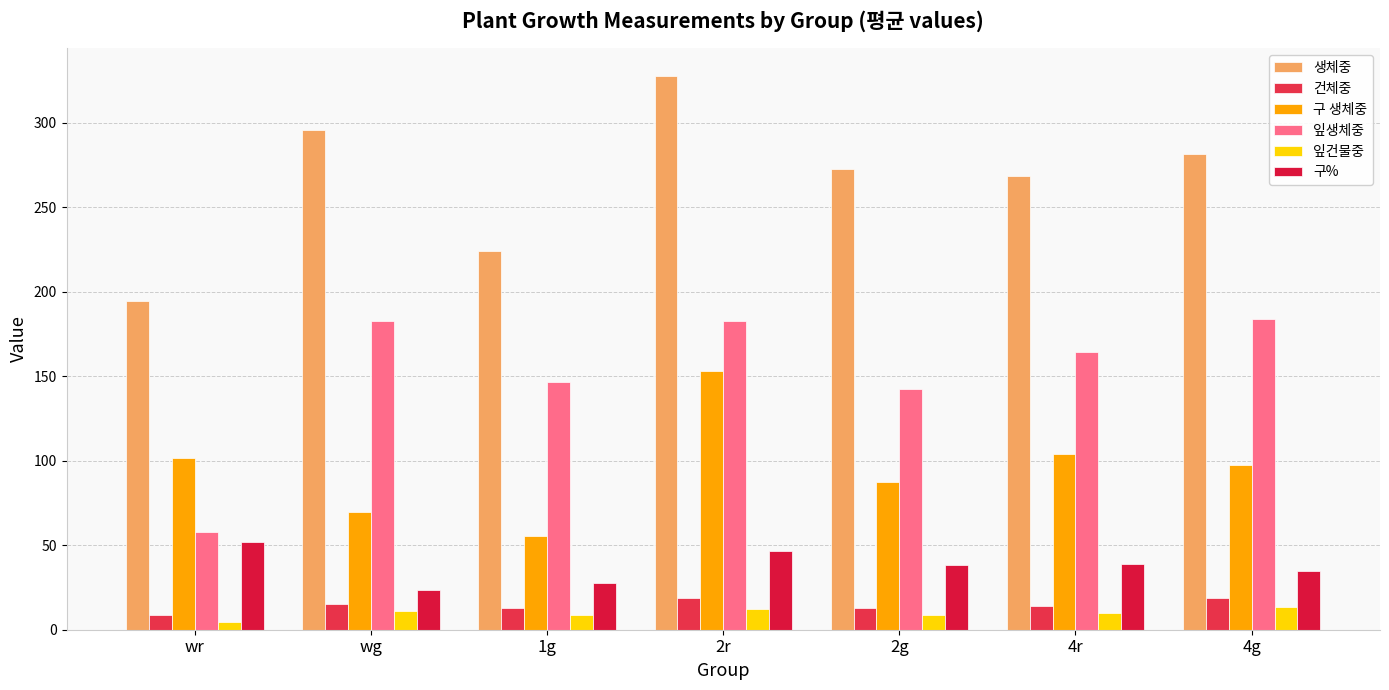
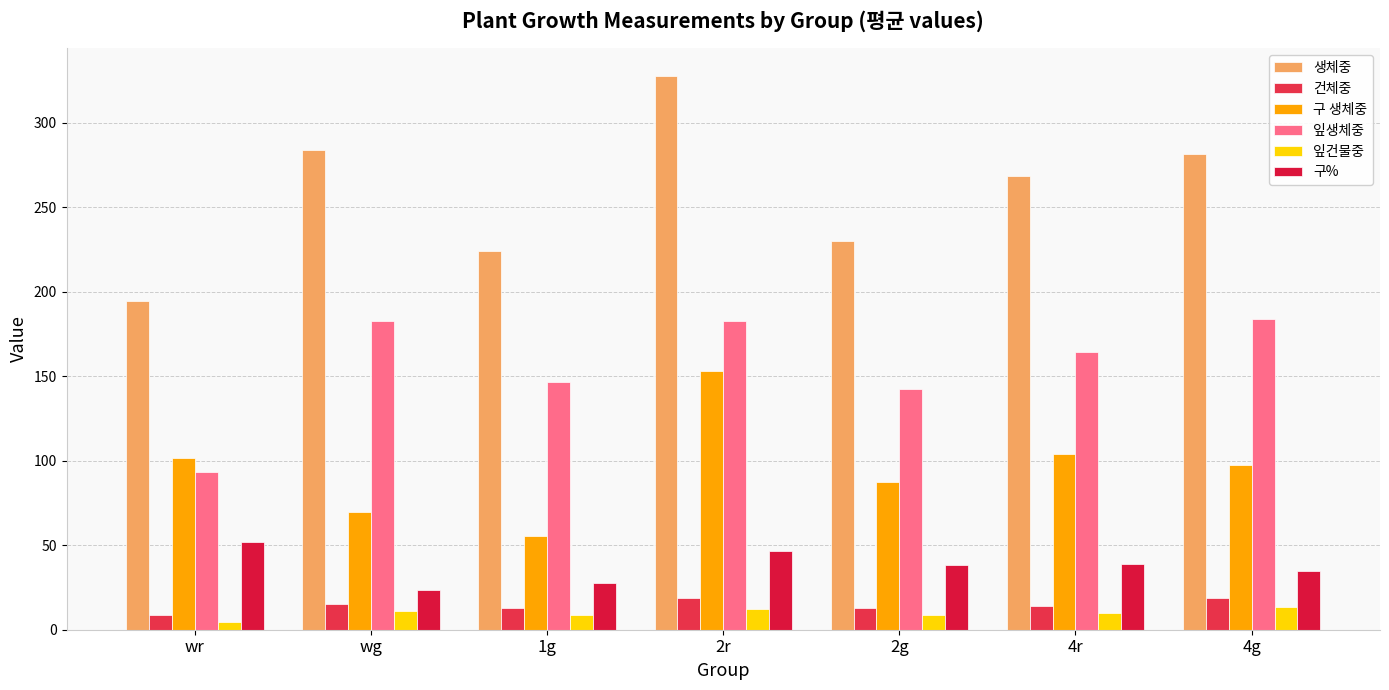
잎생체중, wr: 58 -> 93
생체중, wg: 295 -> 284
생체중, 2g: 272 -> 230
